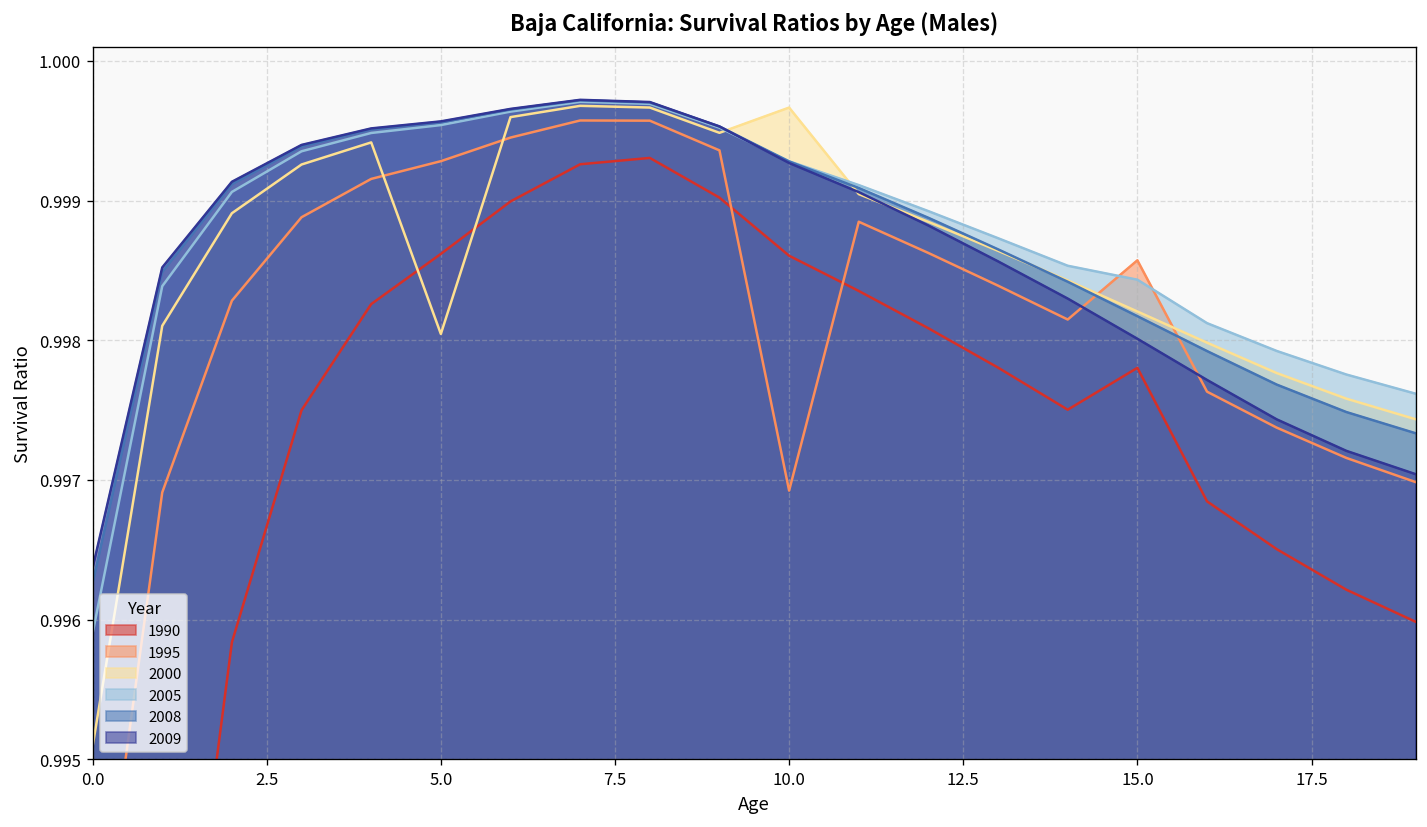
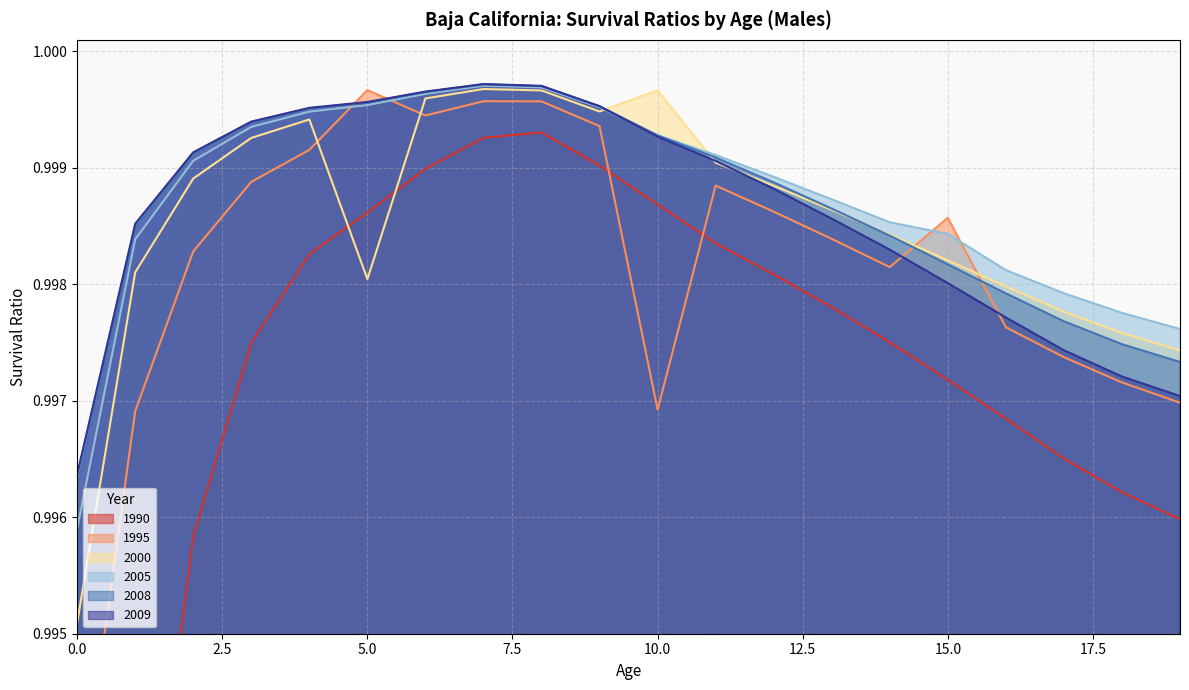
1995, 5.0: 0.99928 -> 0.99967
1990, 10.0: 0.99860 -> 0.99869
1990, 15.0: 0.99780 -> 0.99718
